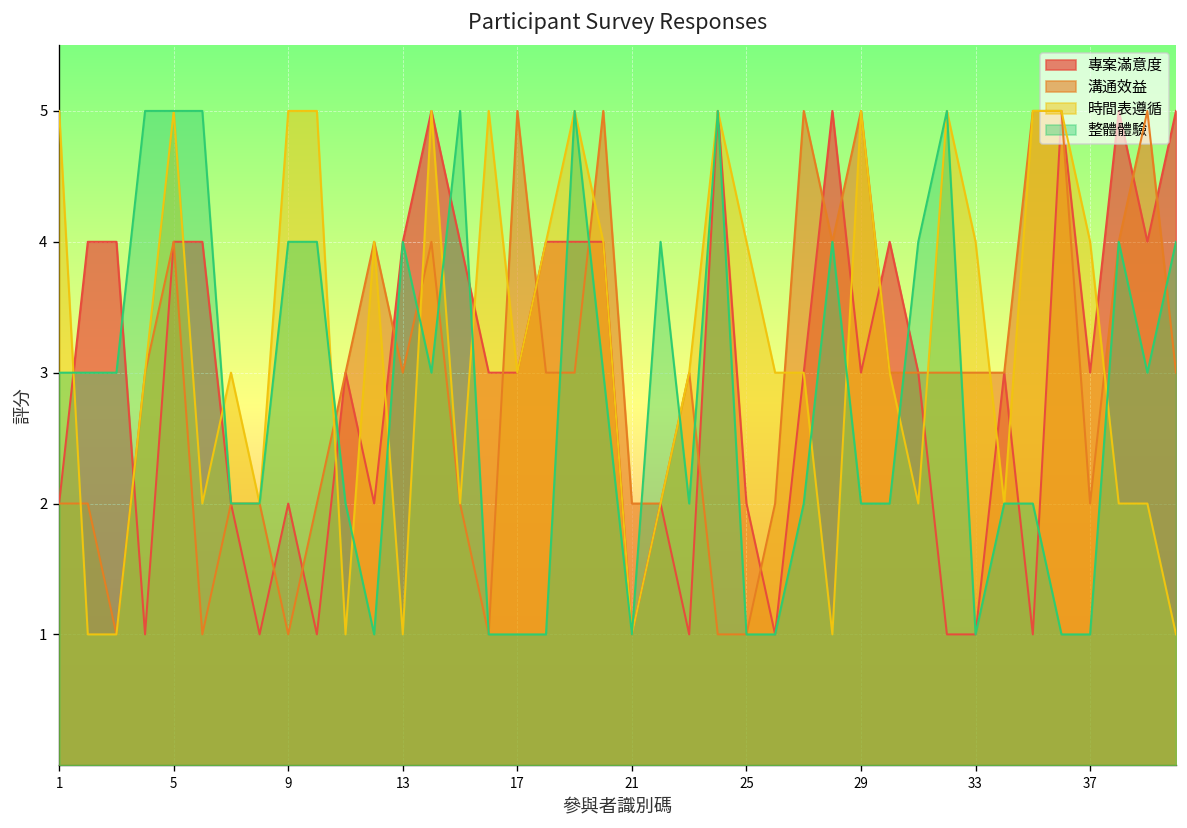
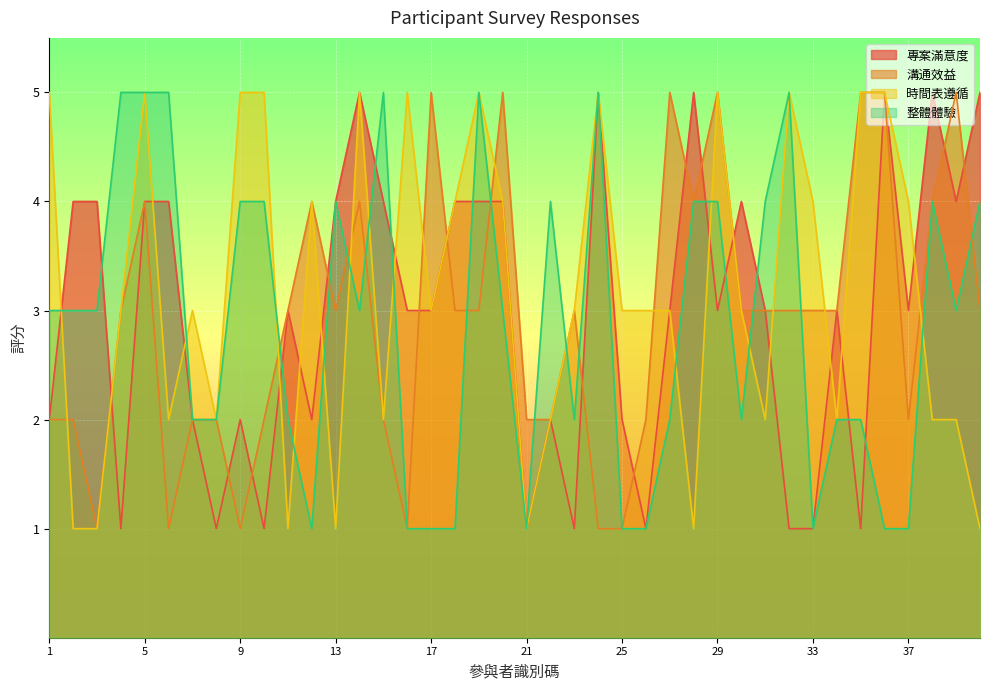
時間表遵循, 25: 4 -> 3
整體體驗, 29: 2 -> 4
